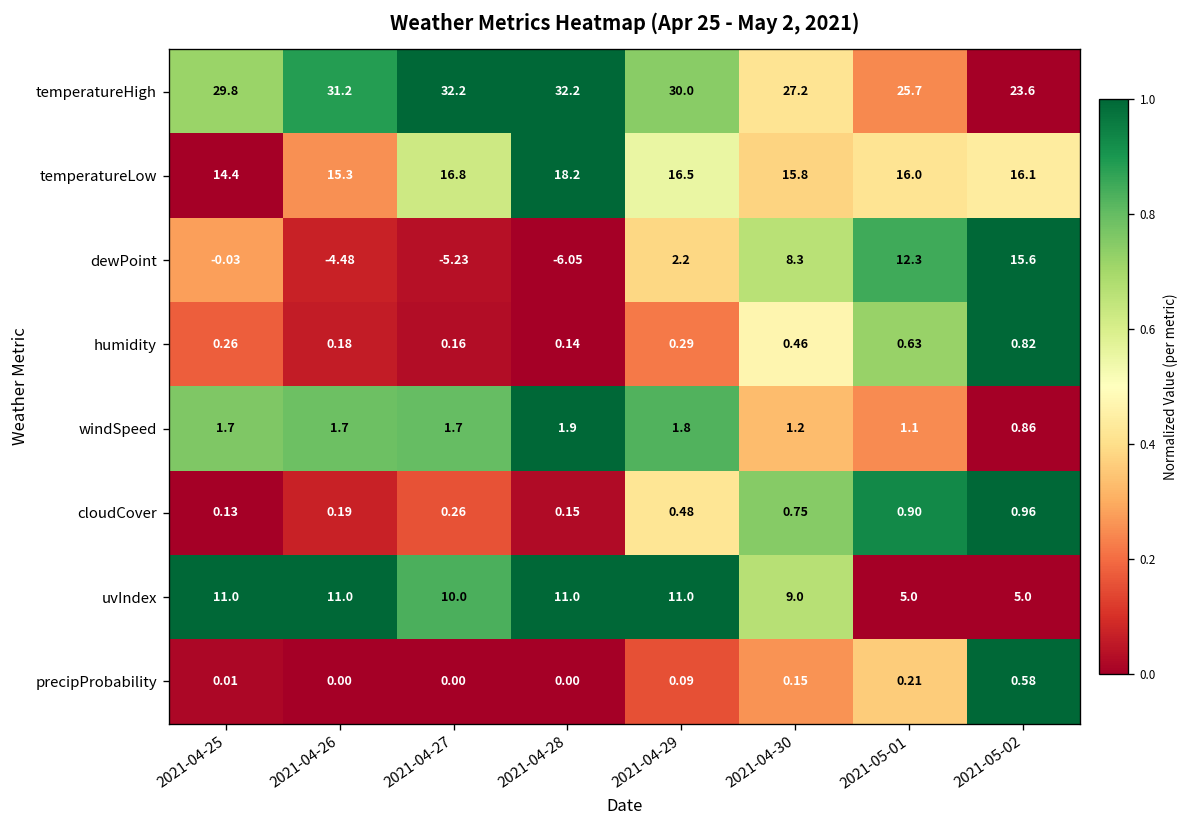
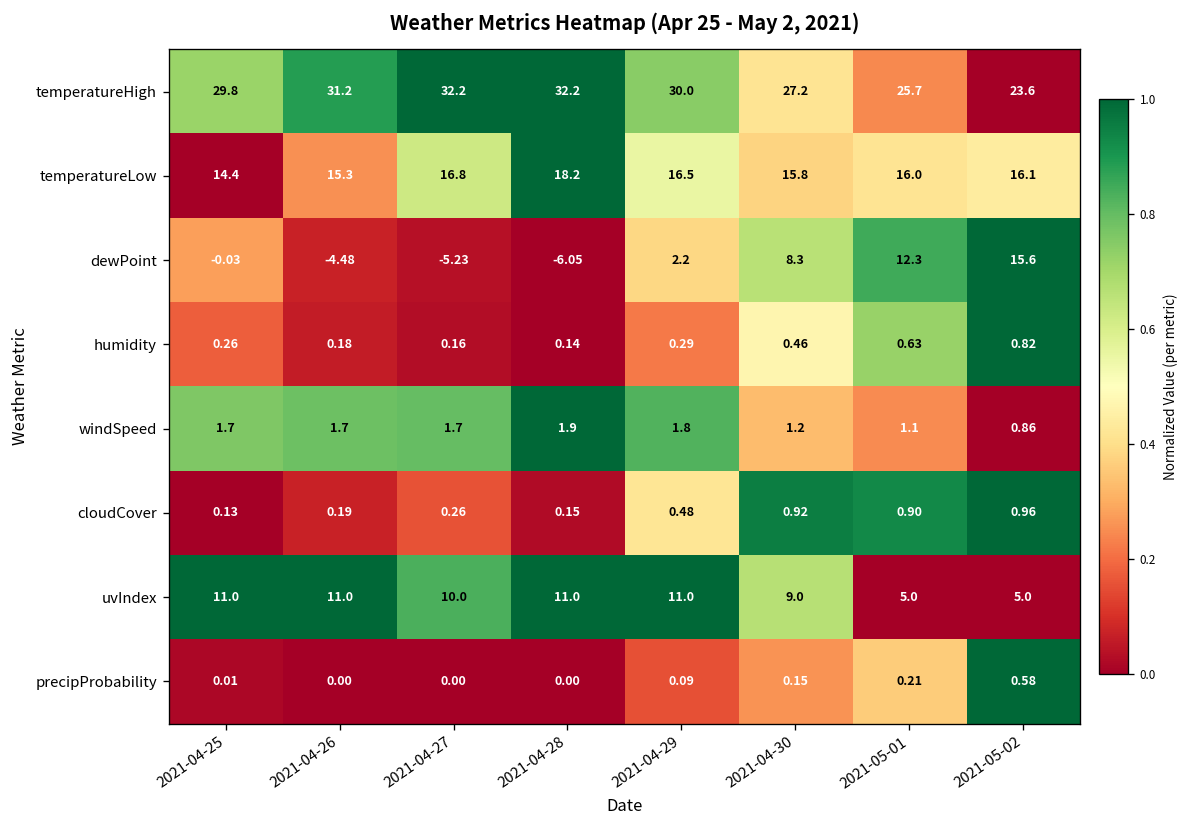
cloudCover, 2021-04-30: 0.75 -> 0.92
